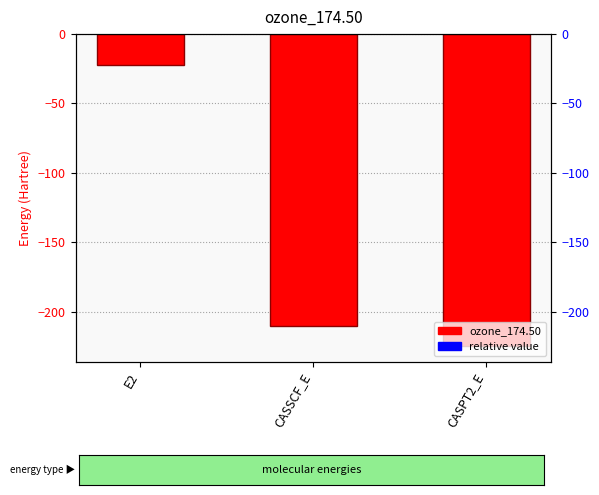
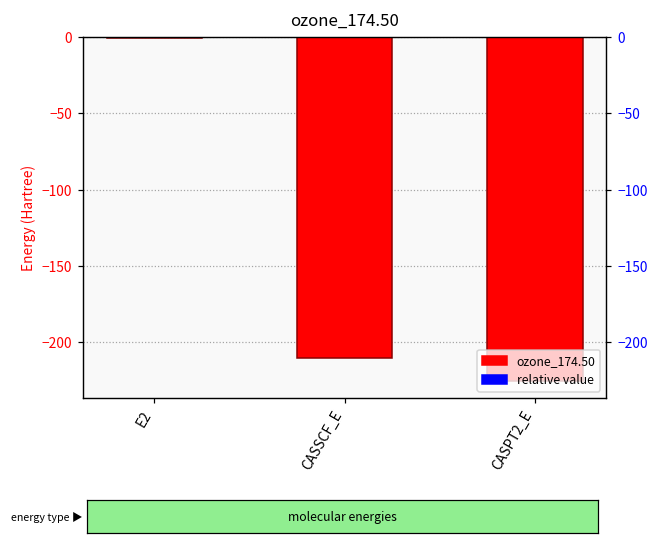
E2: -22 -> -1
